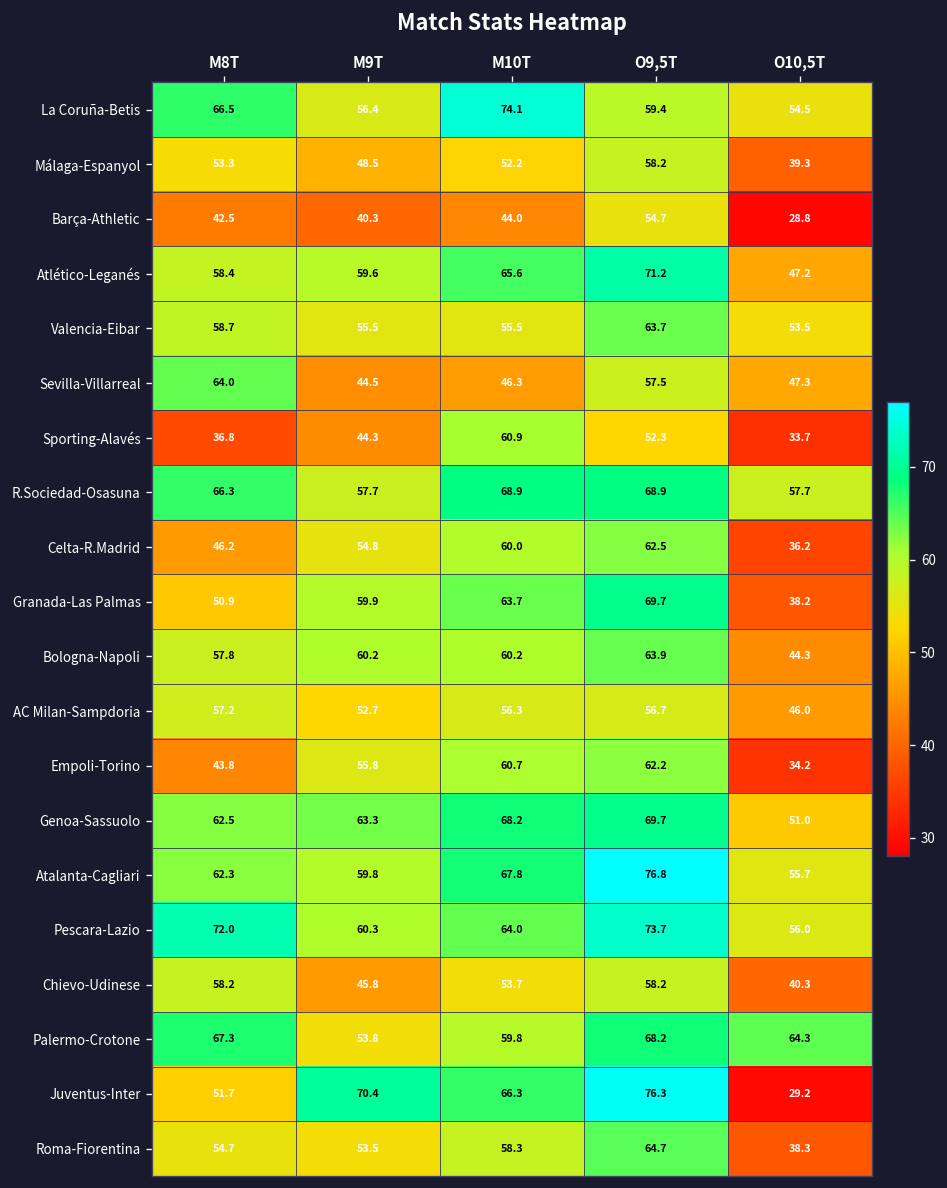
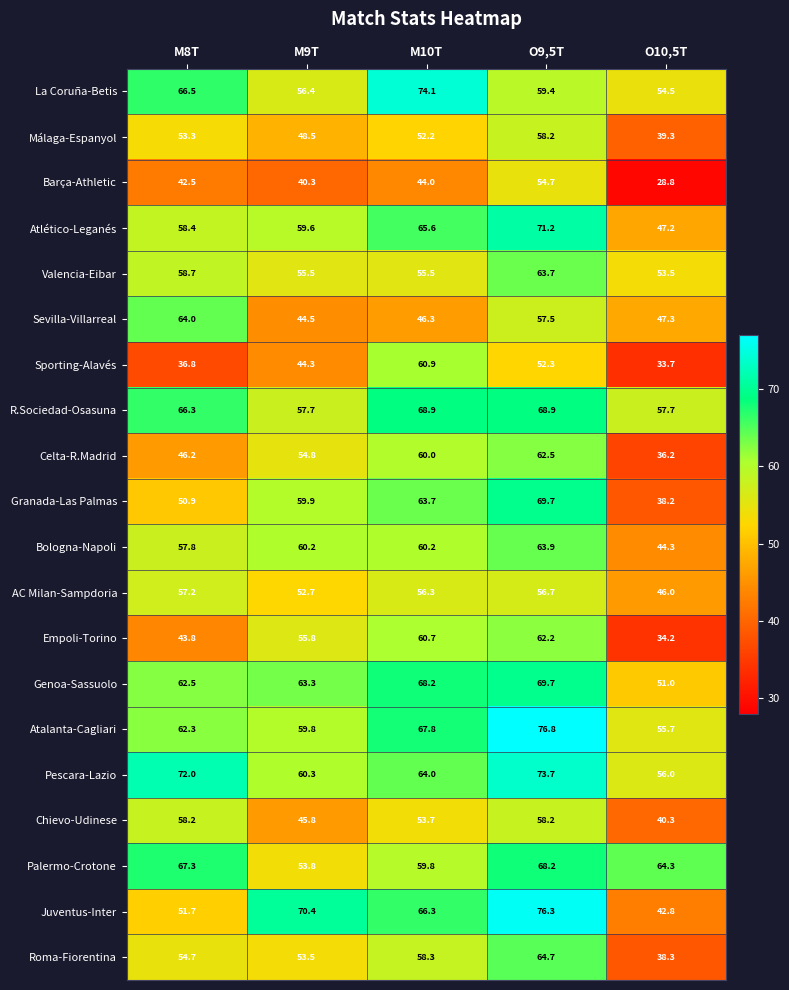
Juventus-Inter, O10,5T: 29.2 -> 42.8
